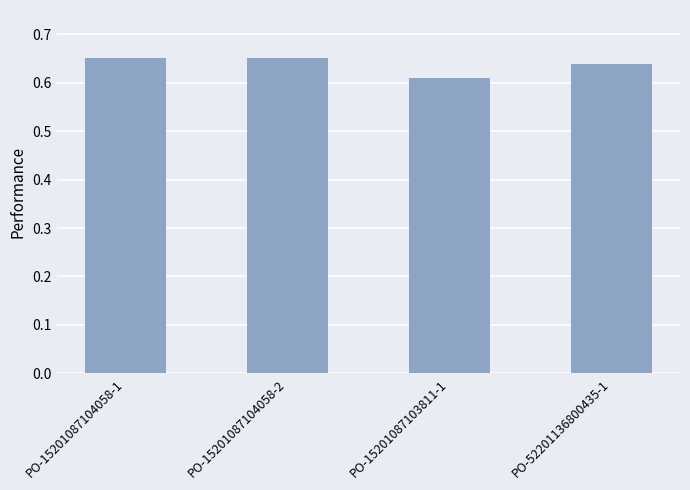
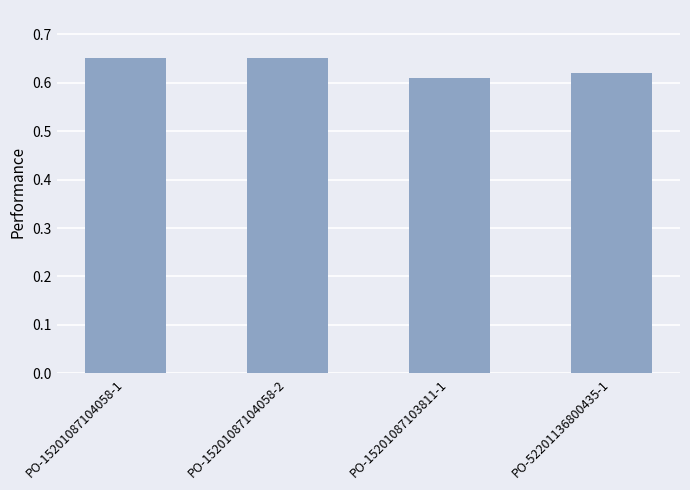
PO-52201136800435-1: 0.64 -> 0.62
